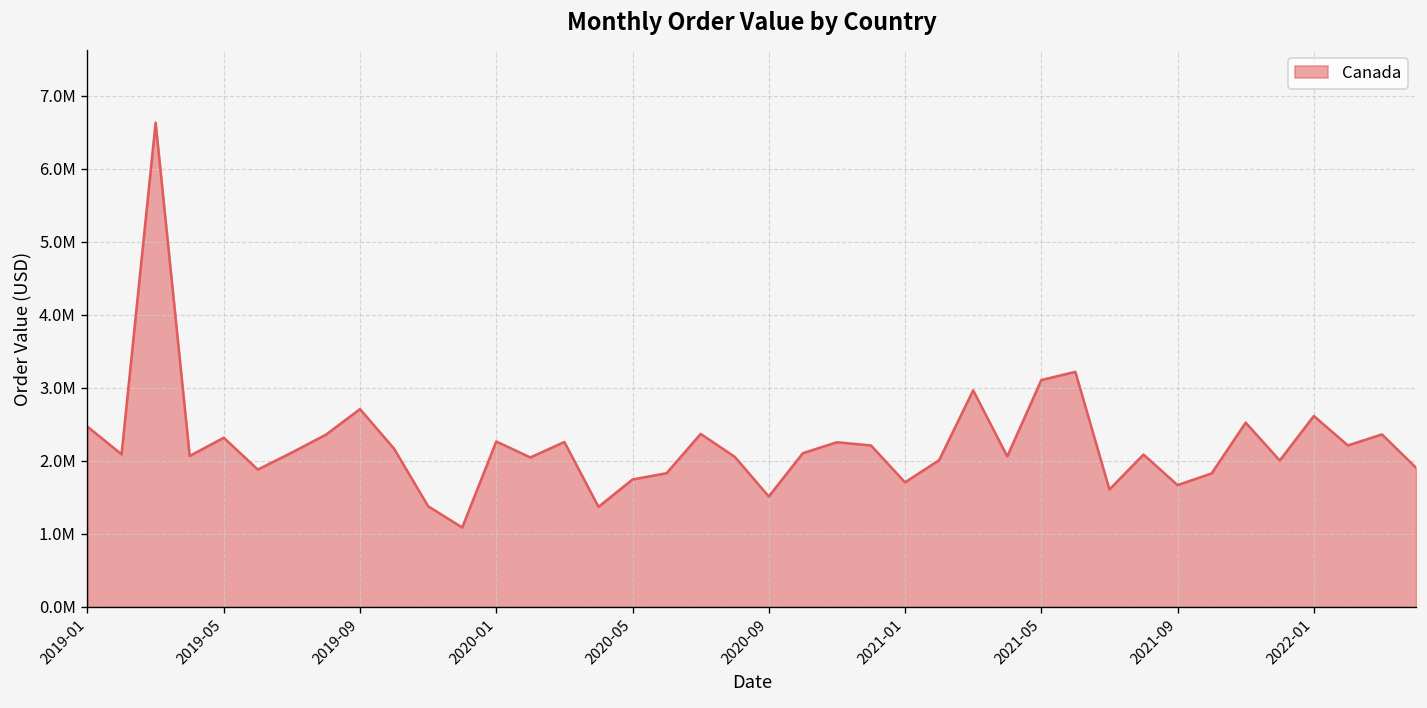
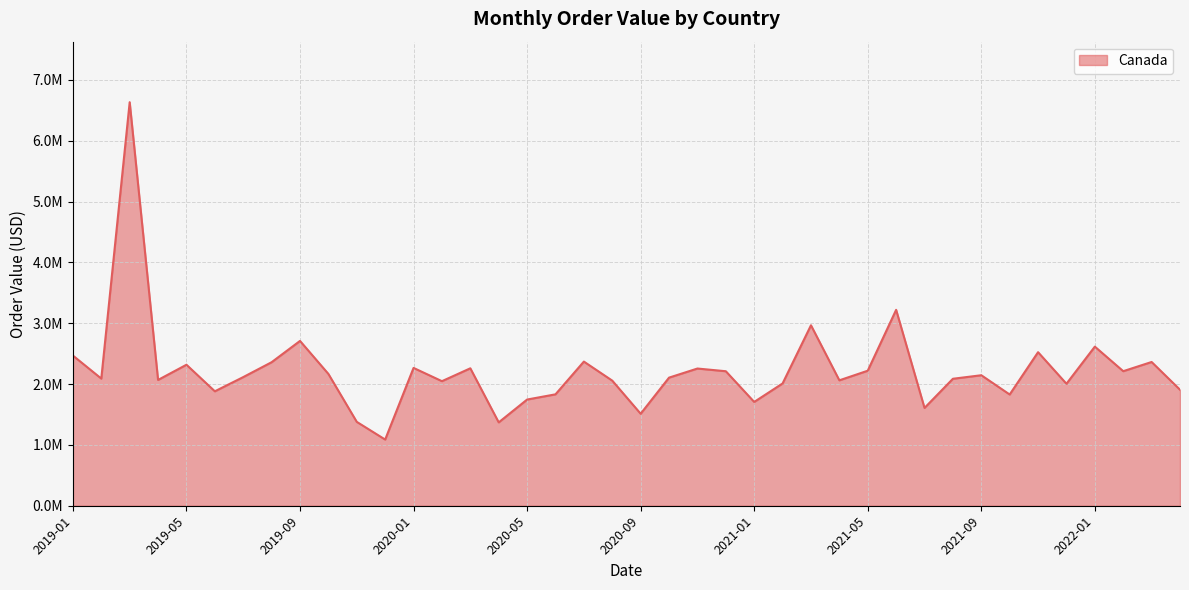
2021-05: 3100000 -> 2200000
2021-09: 1700000 -> 2100000
